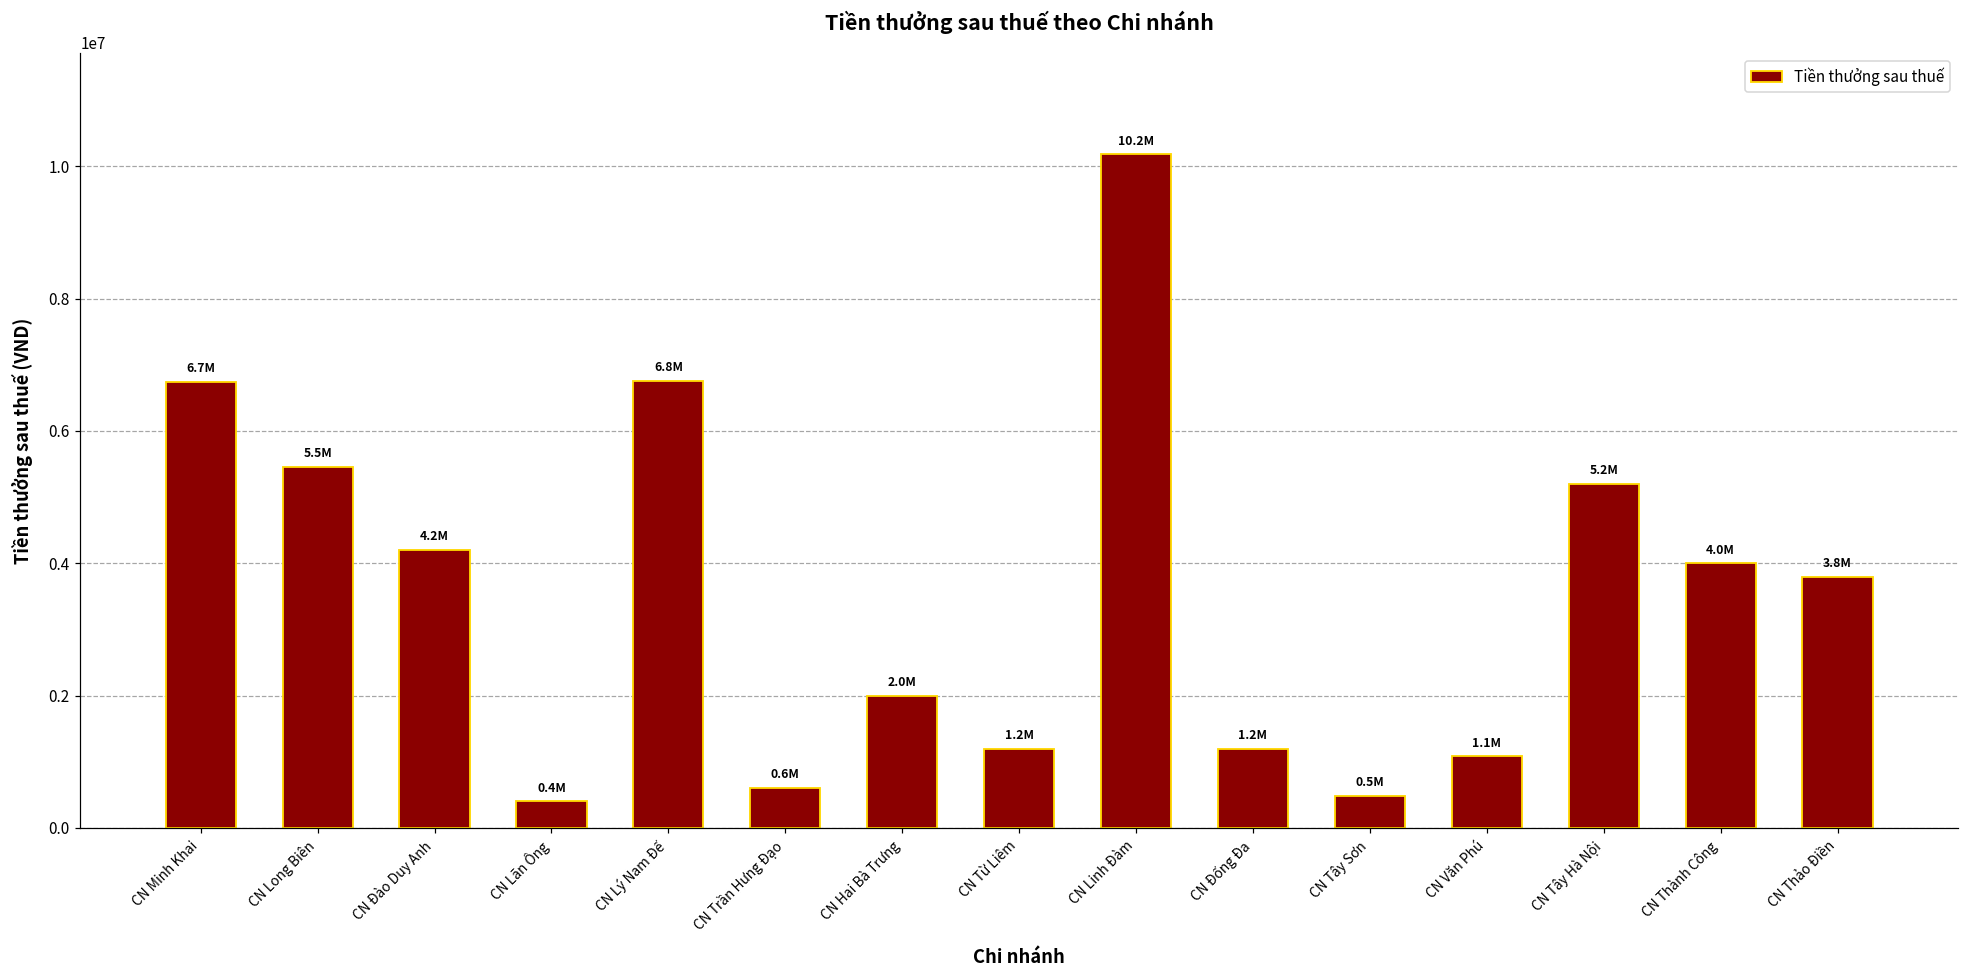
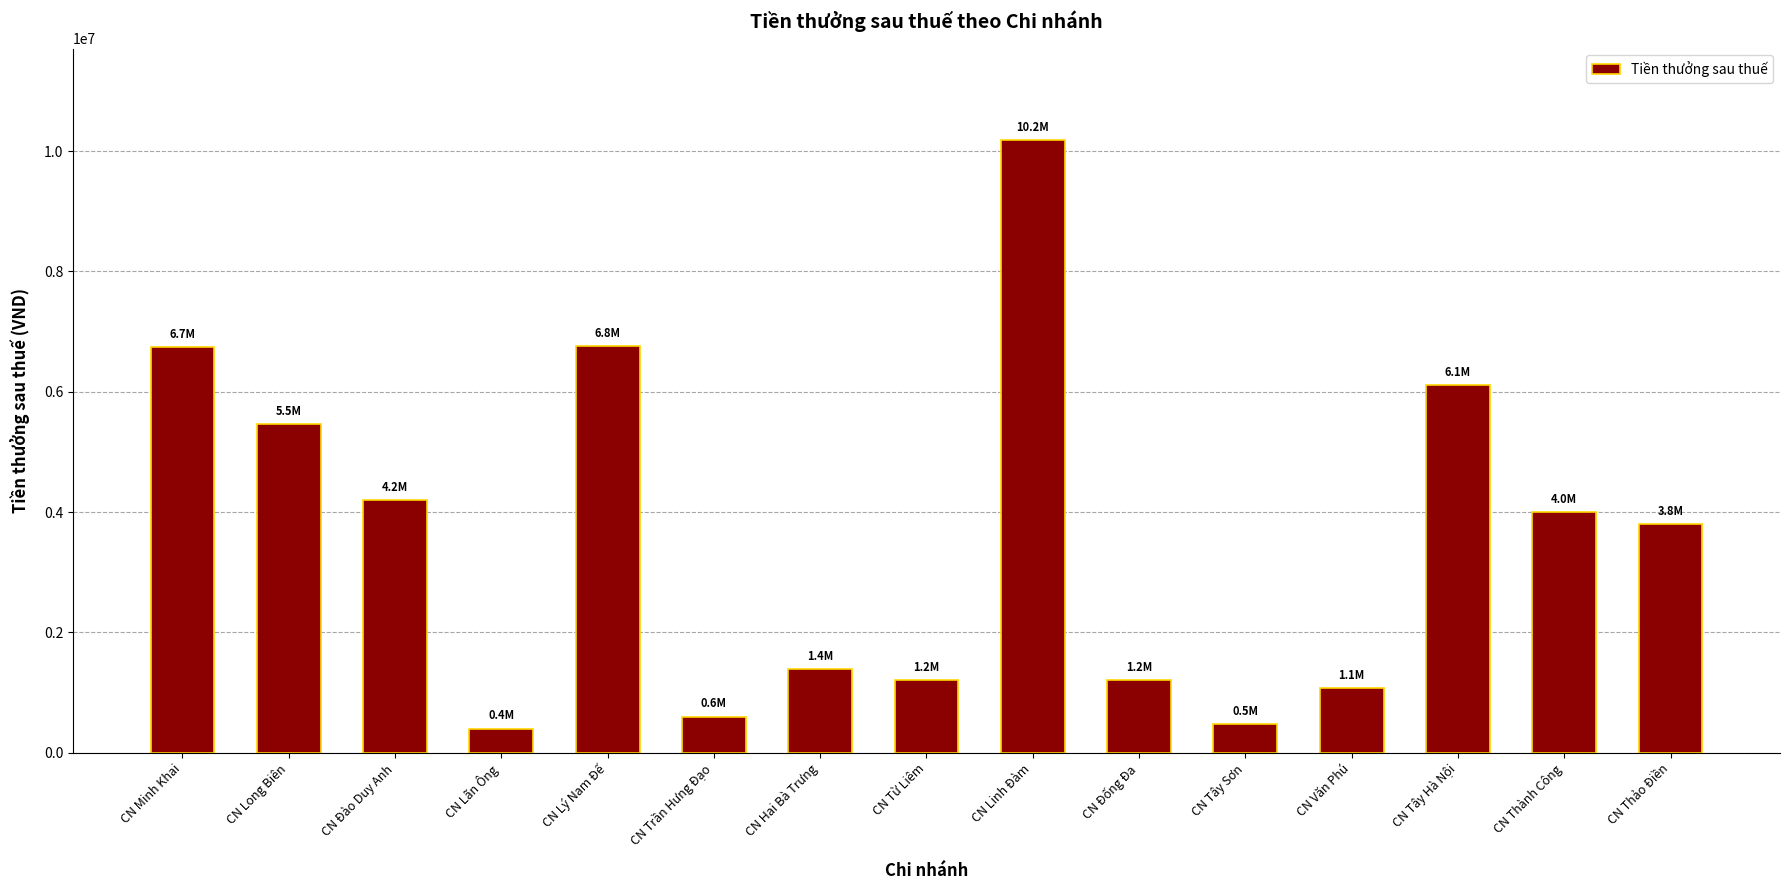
CN Hai Bà Trưng: 2.0M -> 1.4M
CN Tây Hà Nội: 5.2M -> 6.1M
